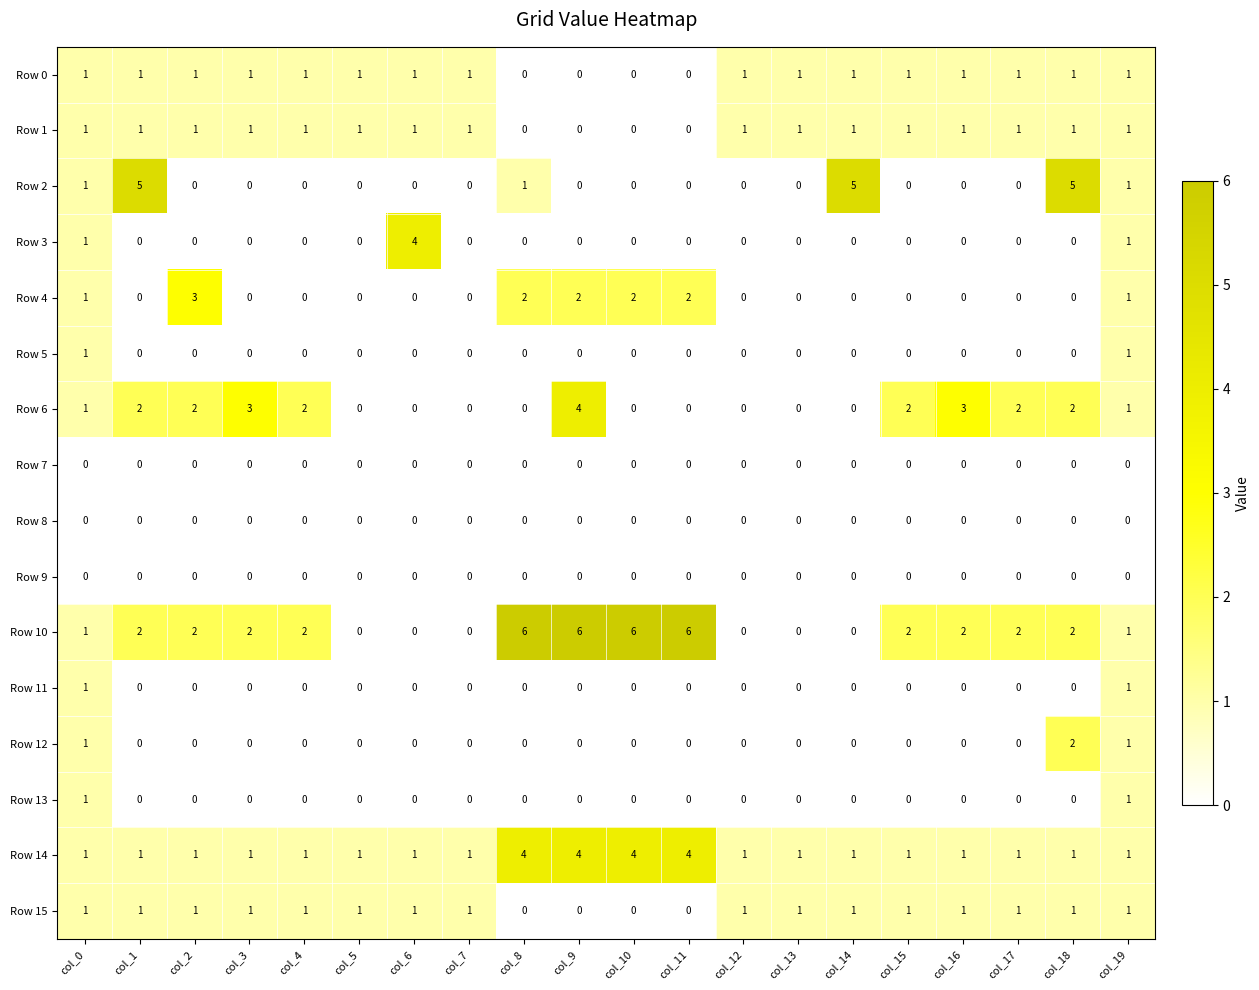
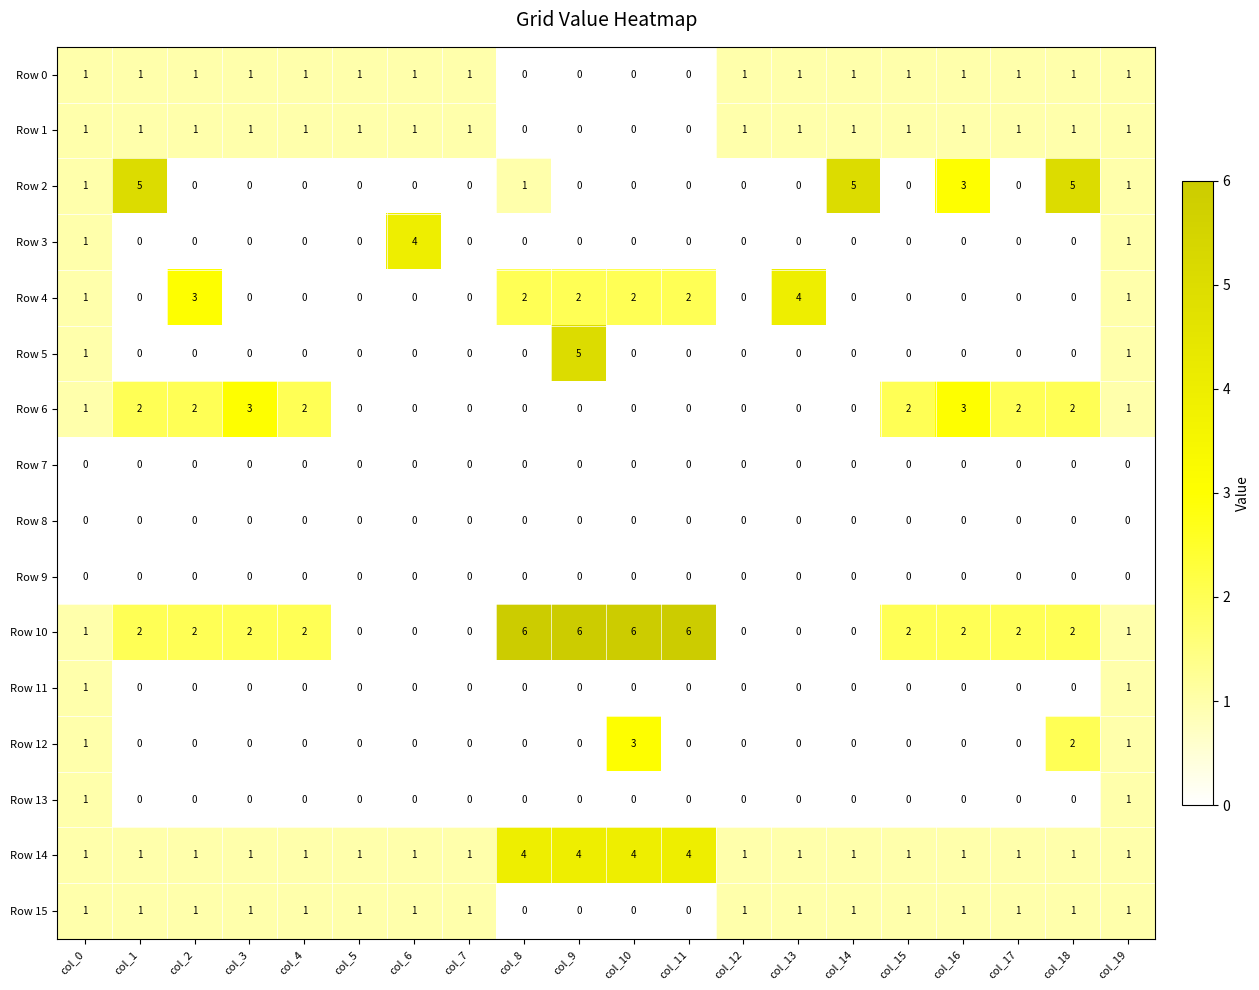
Row 2, col_16: 0 -> 3
Row 4, col_13: 0 -> 4
Row 5, col_9: 0 -> 5
Row 6, col_9: 4 -> 0
Row 12, col_10: 0 -> 3
